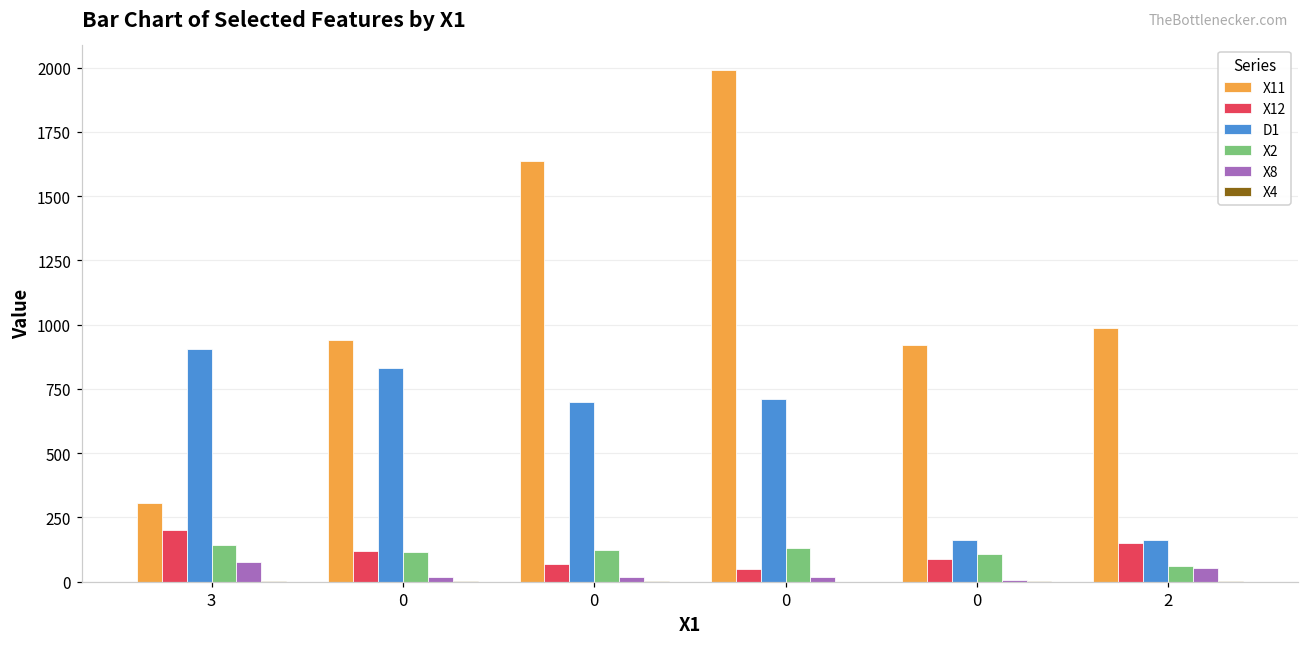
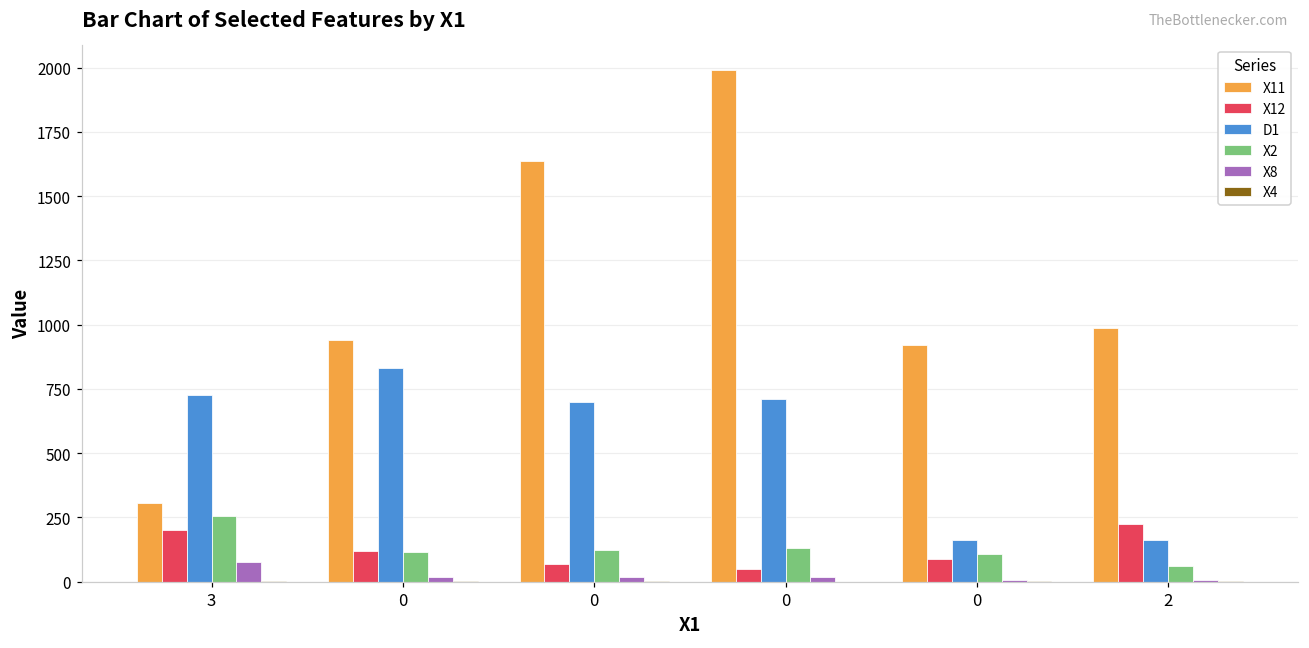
D1, 3: 900 -> 730
X2, 3: 140 -> 250
X12, 2: 150 -> 230
X8, 2: 60 -> 10
